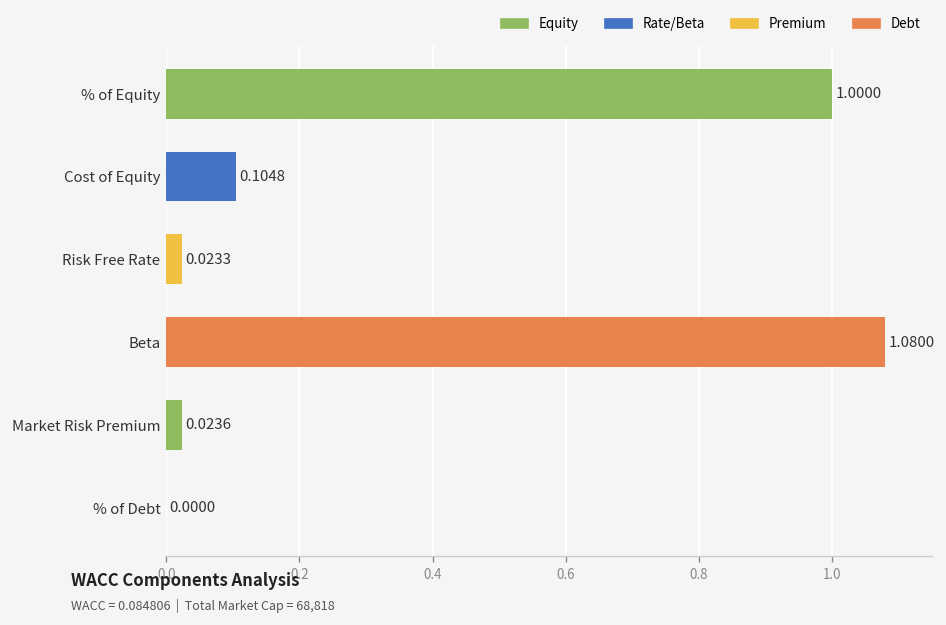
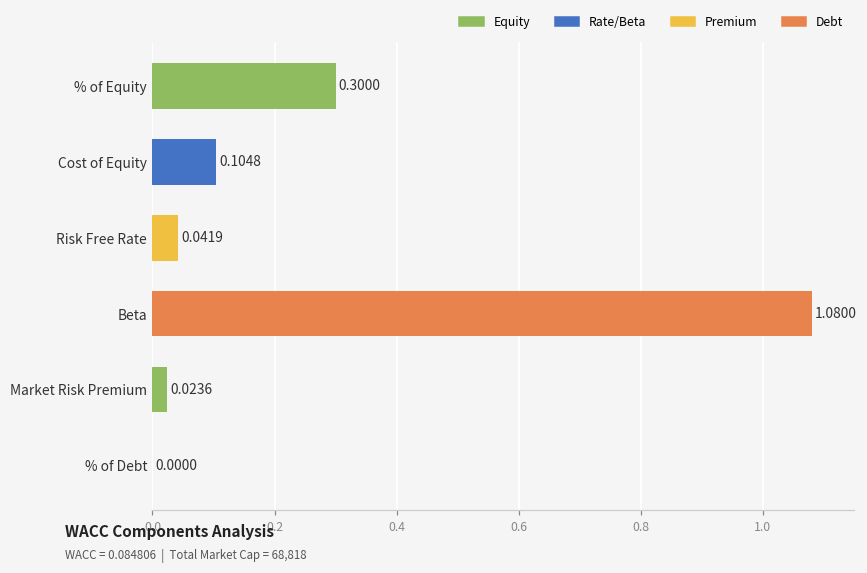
% of Equity: 1.0000 -> 0.3000
Risk Free Rate: 0.0233 -> 0.0419
